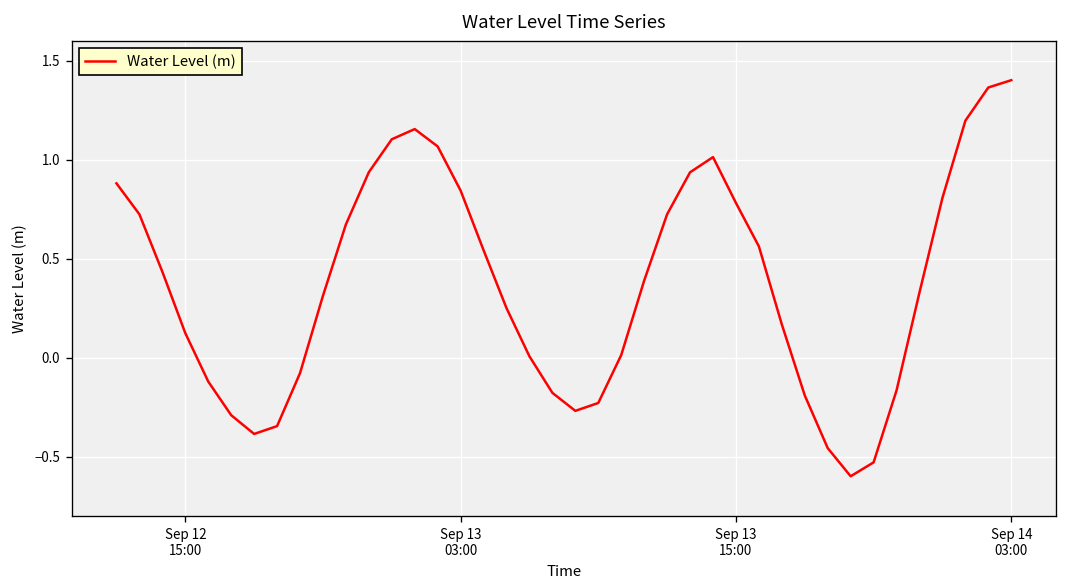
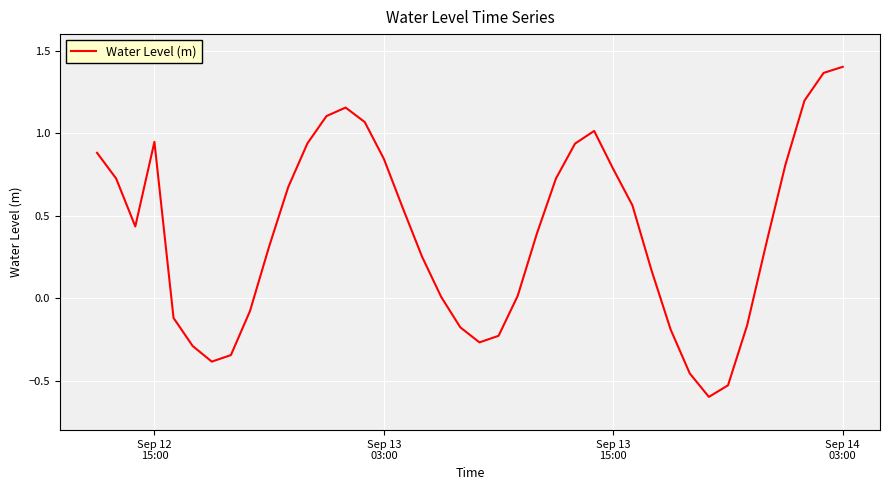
Sep 12 15:00: 0.12 -> 0.95
